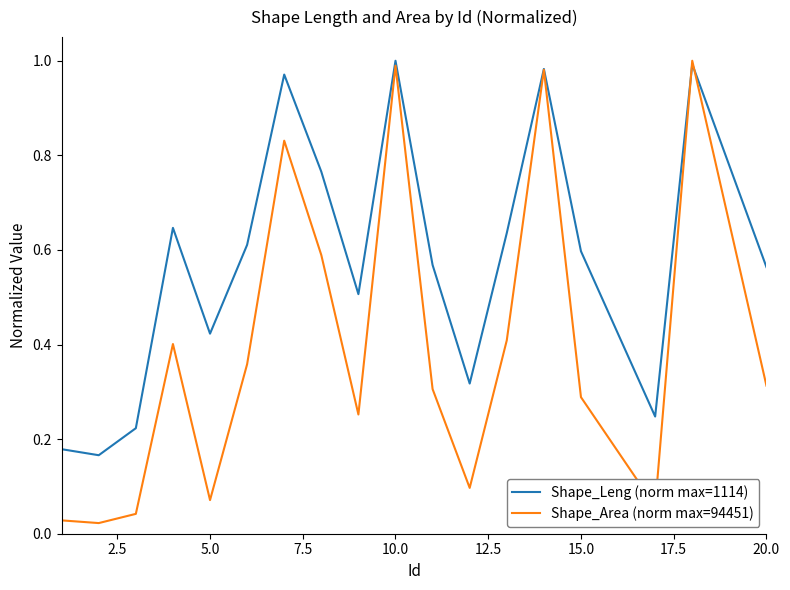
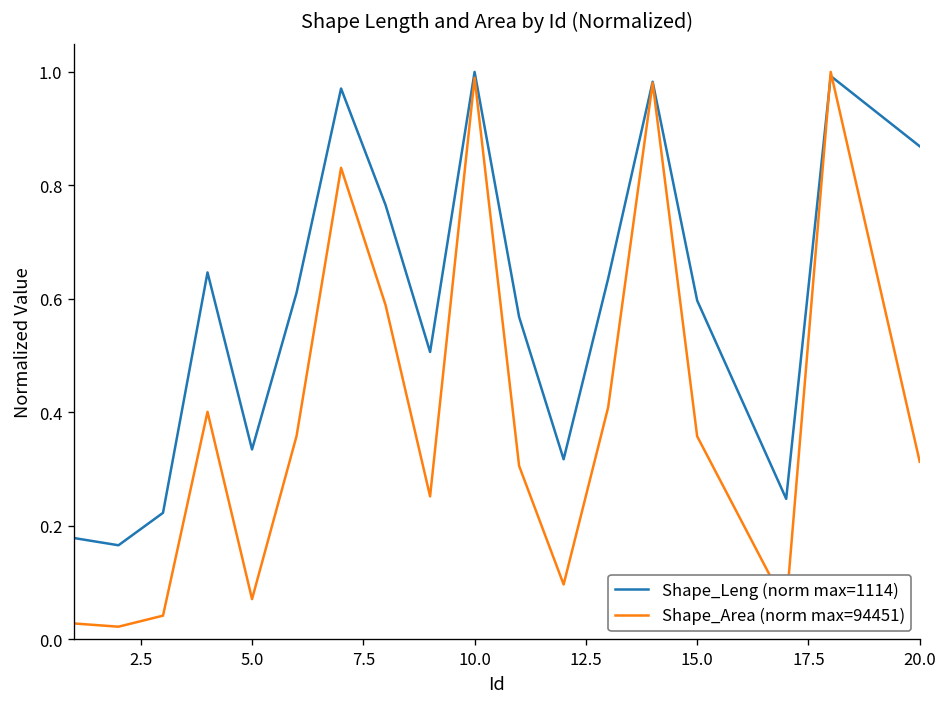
Shape_Leng (norm max=1114), 5.0: 0.42 -> 0.33
Shape_Area (norm max=94451), 15.0: 0.29 -> 0.36
Shape_Leng (norm max=1114), 20.0: 0.56 -> 0.87
